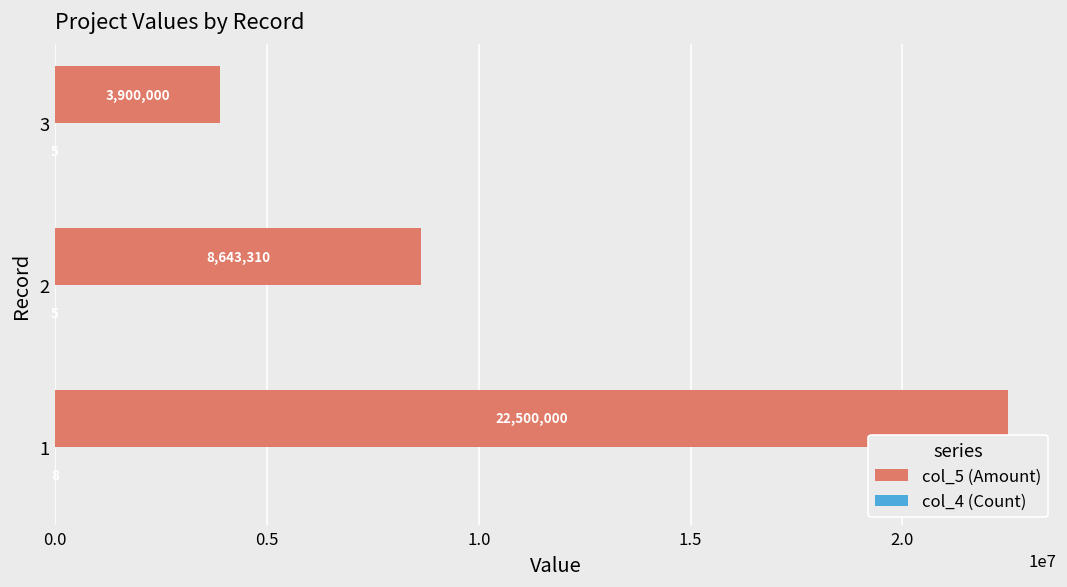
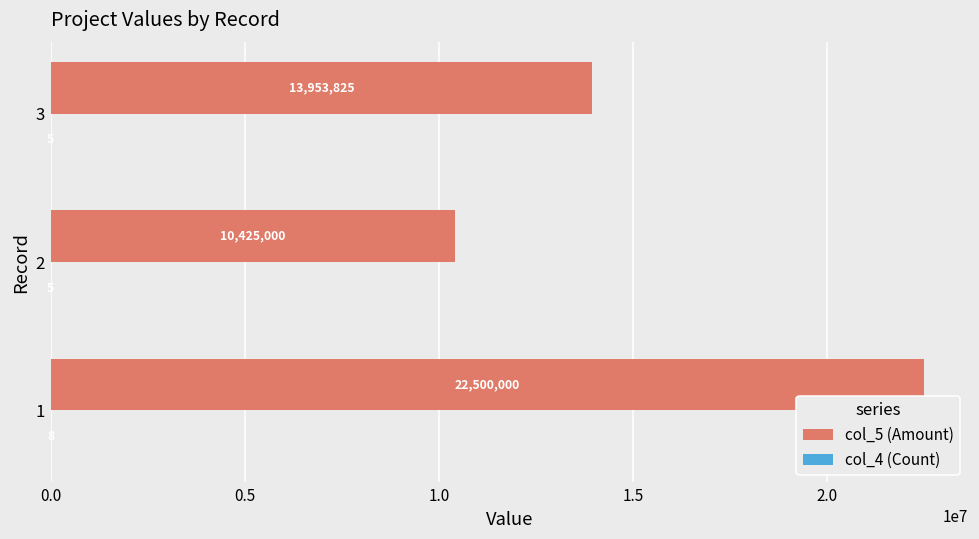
col_5 (Amount), 3: 3,900,000 -> 13,953,825
col_5 (Amount), 2: 8,643,310 -> 10,425,000
